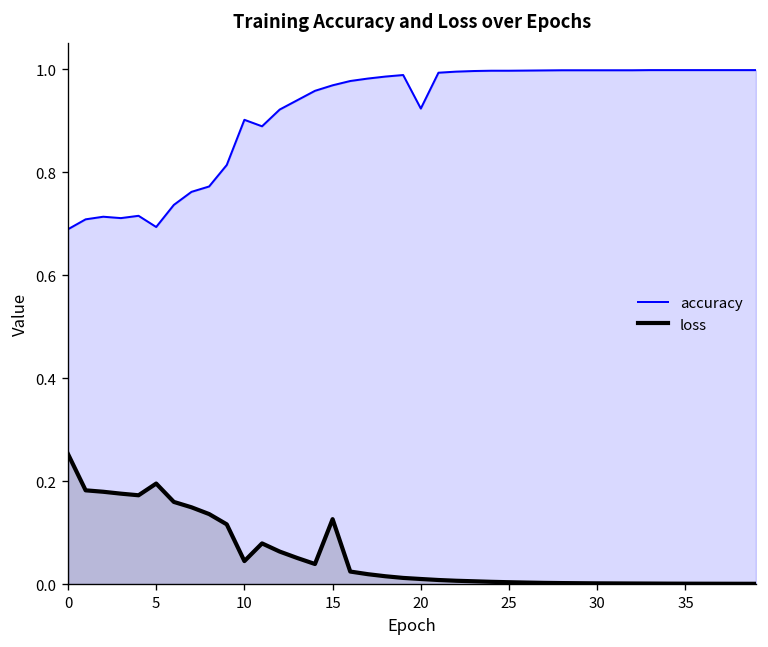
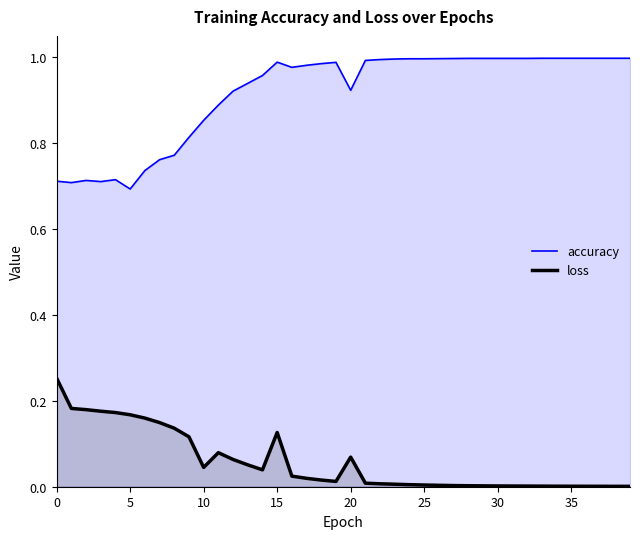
accuracy, 0: 0.69 -> 0.71
loss, 5: 0.20 -> 0.17
accuracy, 10: 0.90 -> 0.85
accuracy, 15: 0.97 -> 0.99
loss, 20: 0.01 -> 0.07
